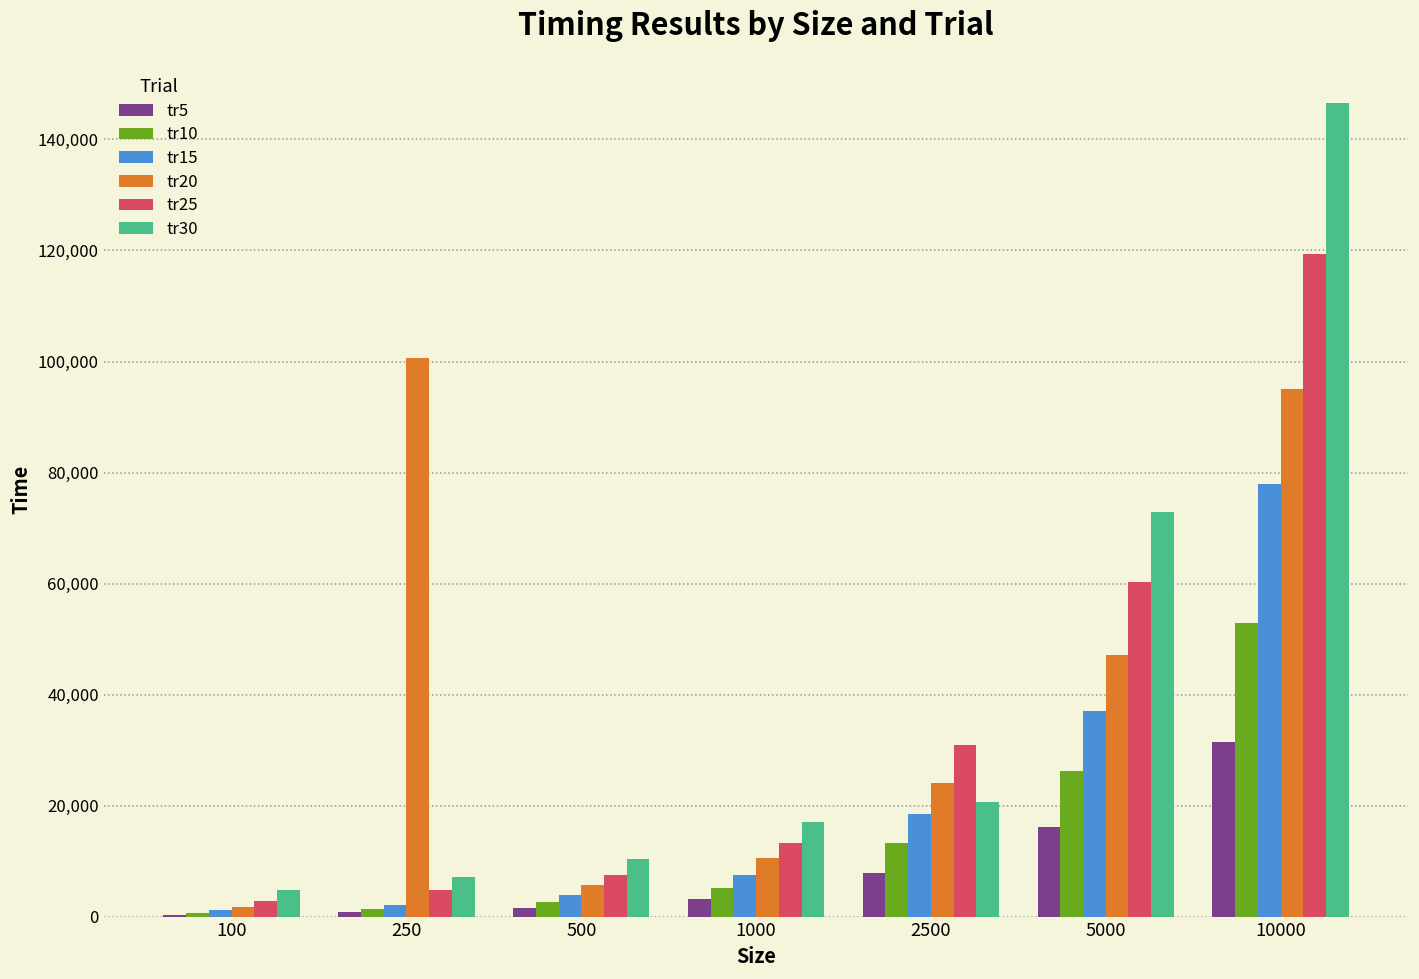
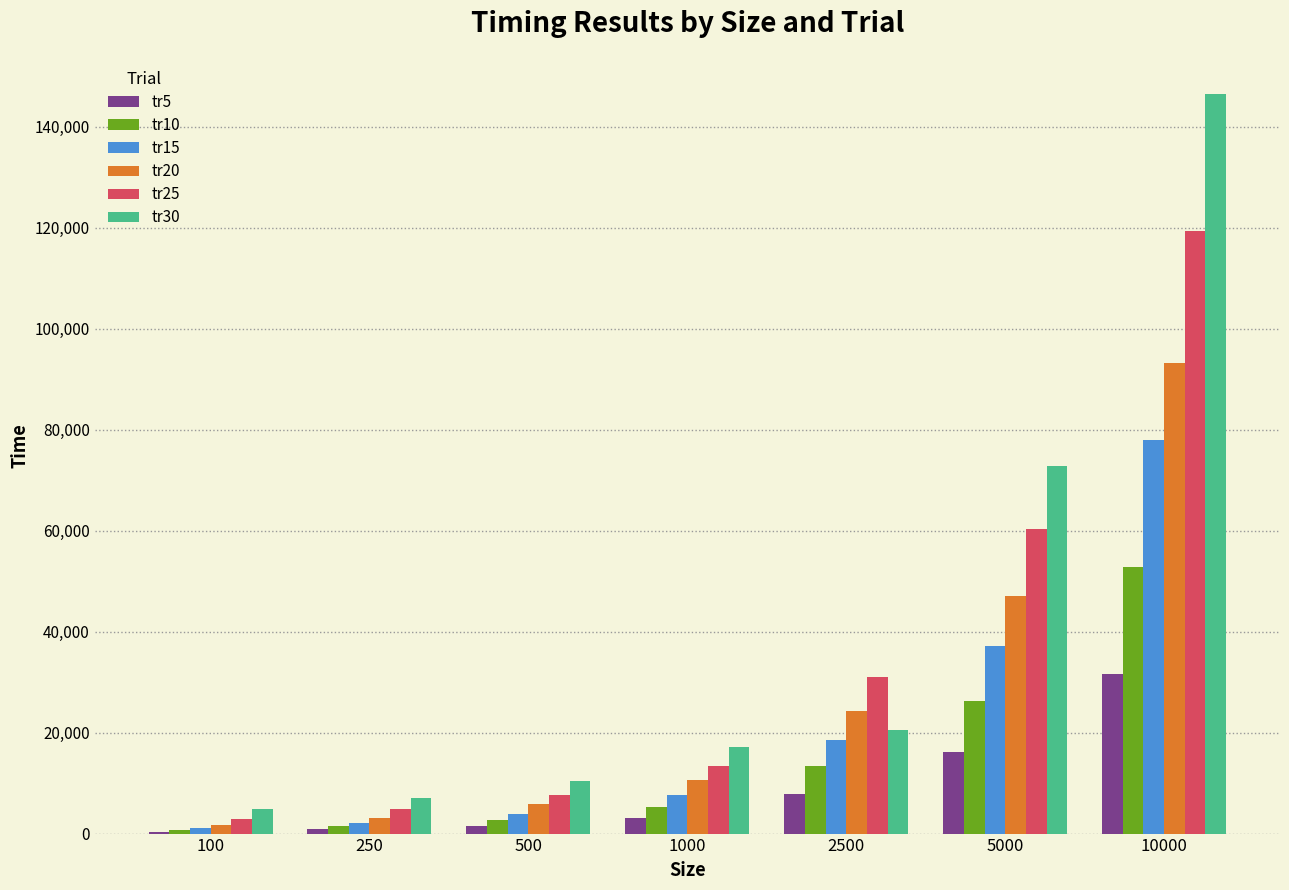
tr20, 250: 101,000 -> 3,000
tr20, 10000: 95,000 -> 93,000
